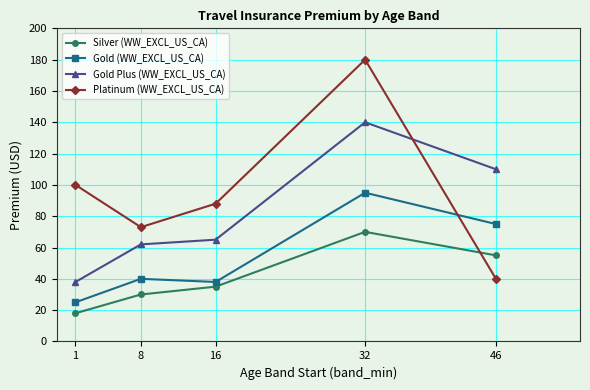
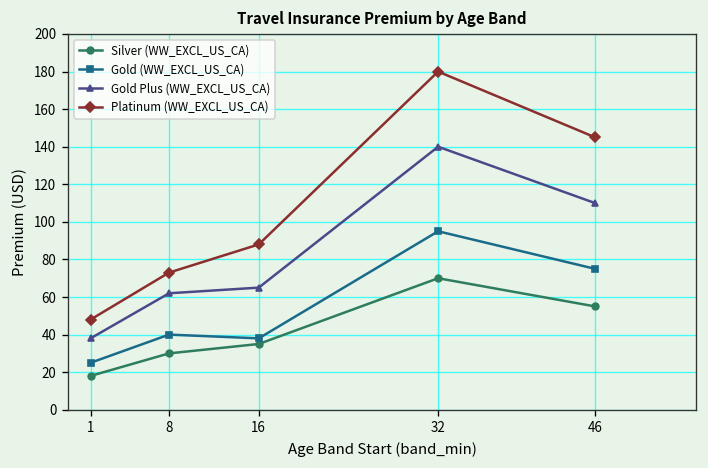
Platinum (WW_EXCL_US_CA), 1: 100 -> 48
Platinum (WW_EXCL_US_CA), 46: 40 -> 145
